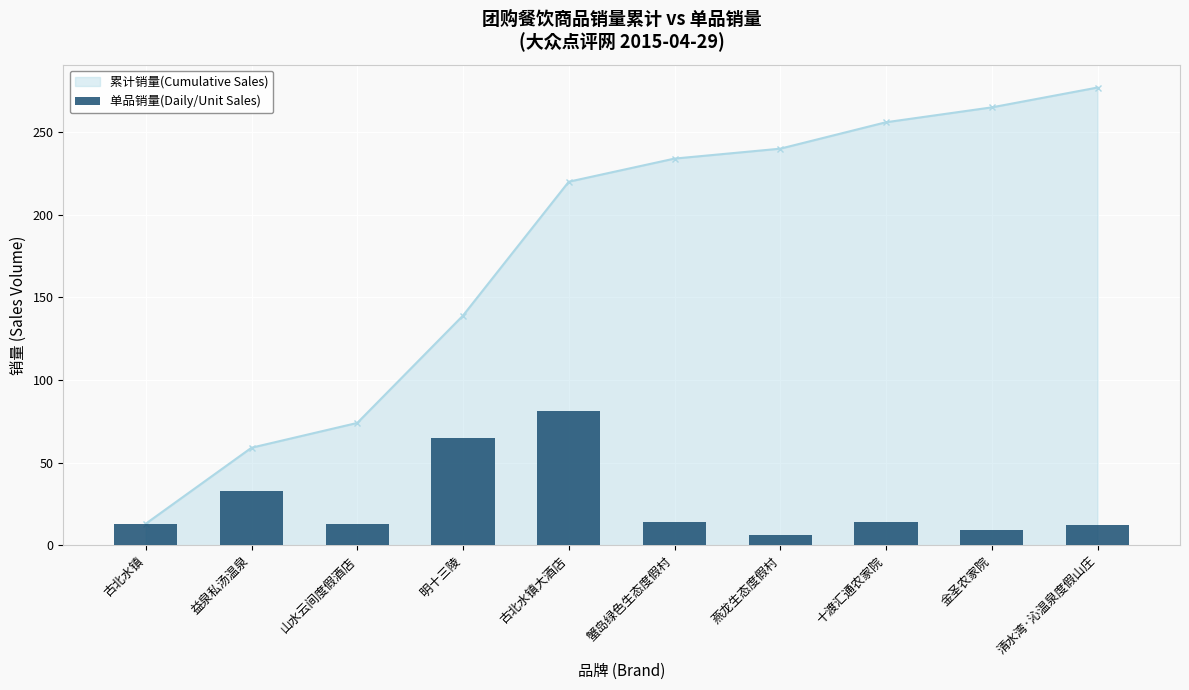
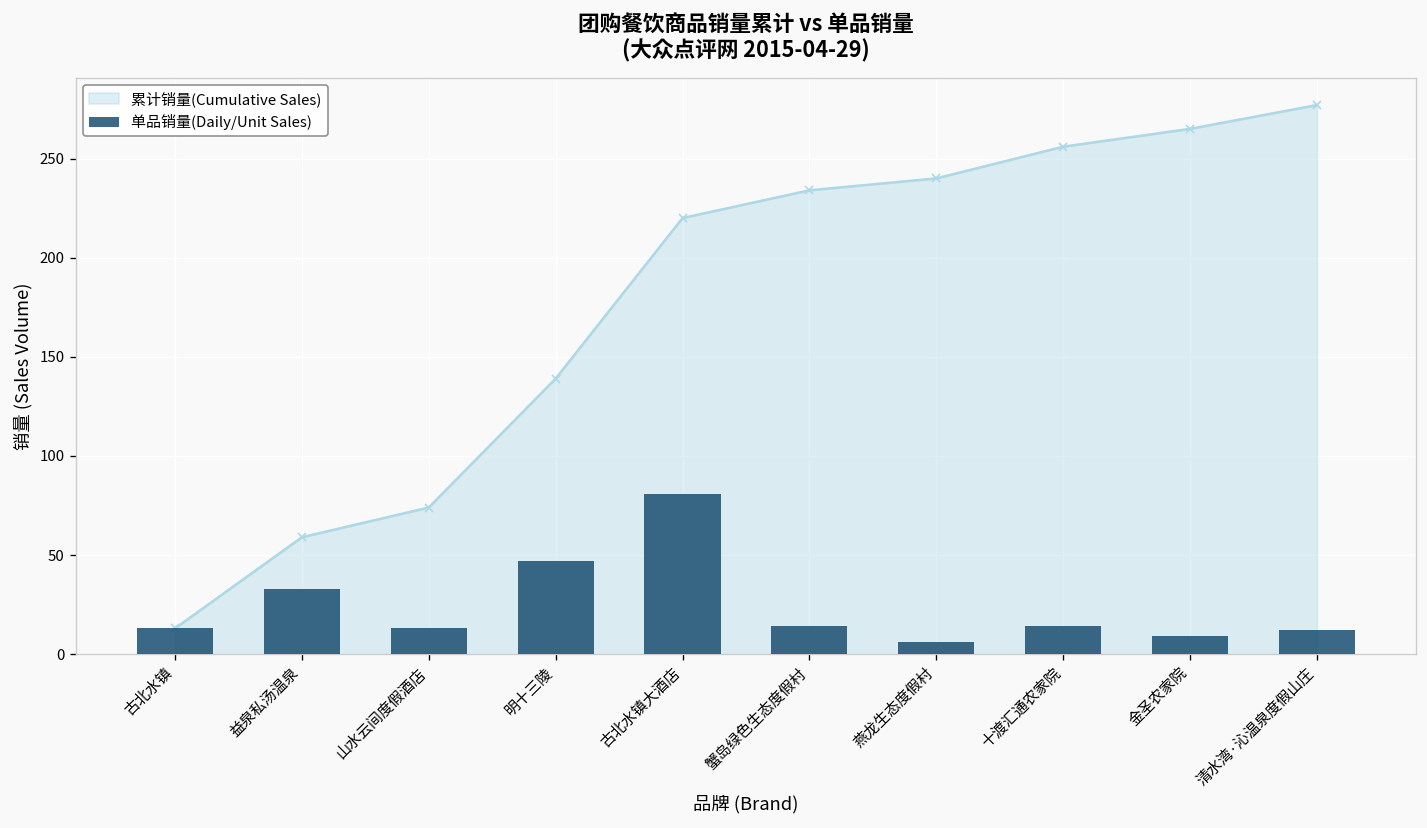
单品销量(Daily/Unit Sales), 明十三陵: 65 -> 47
